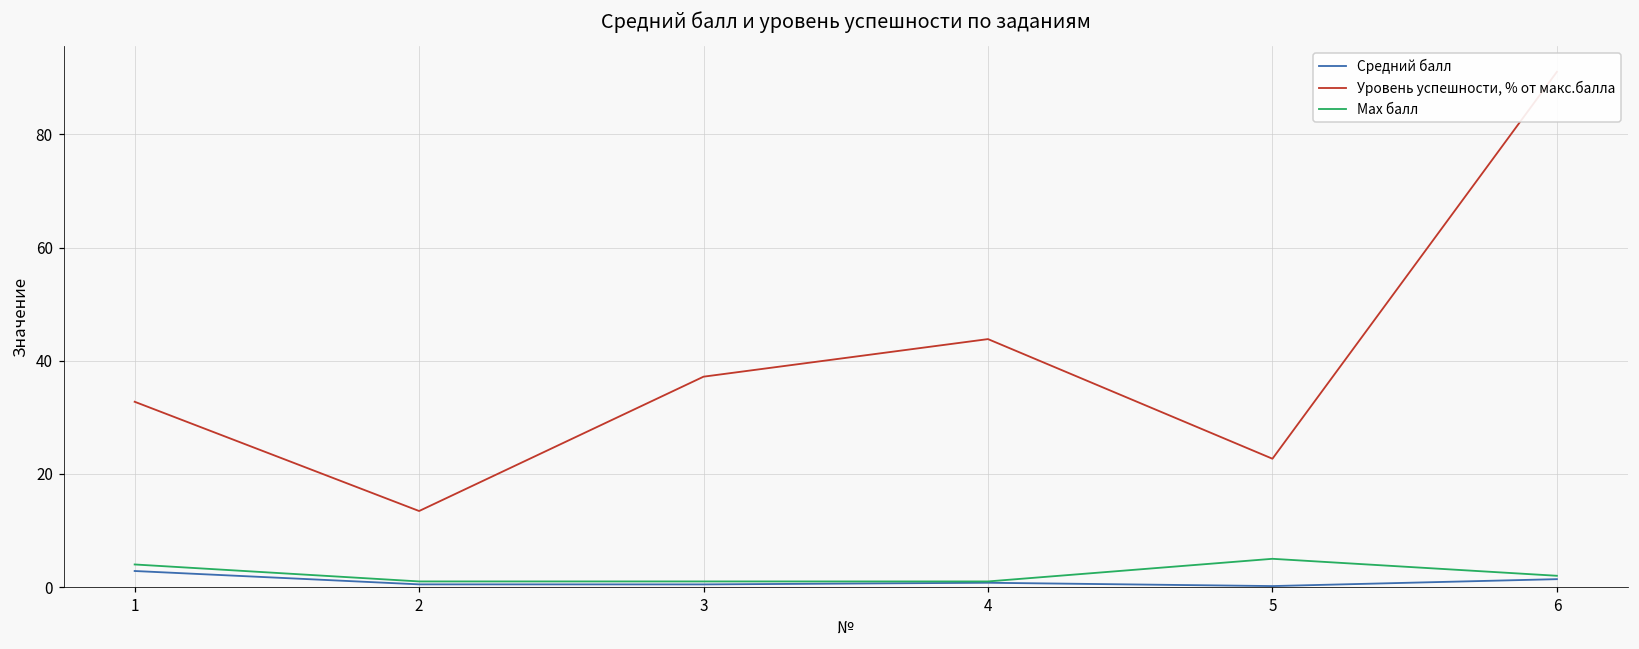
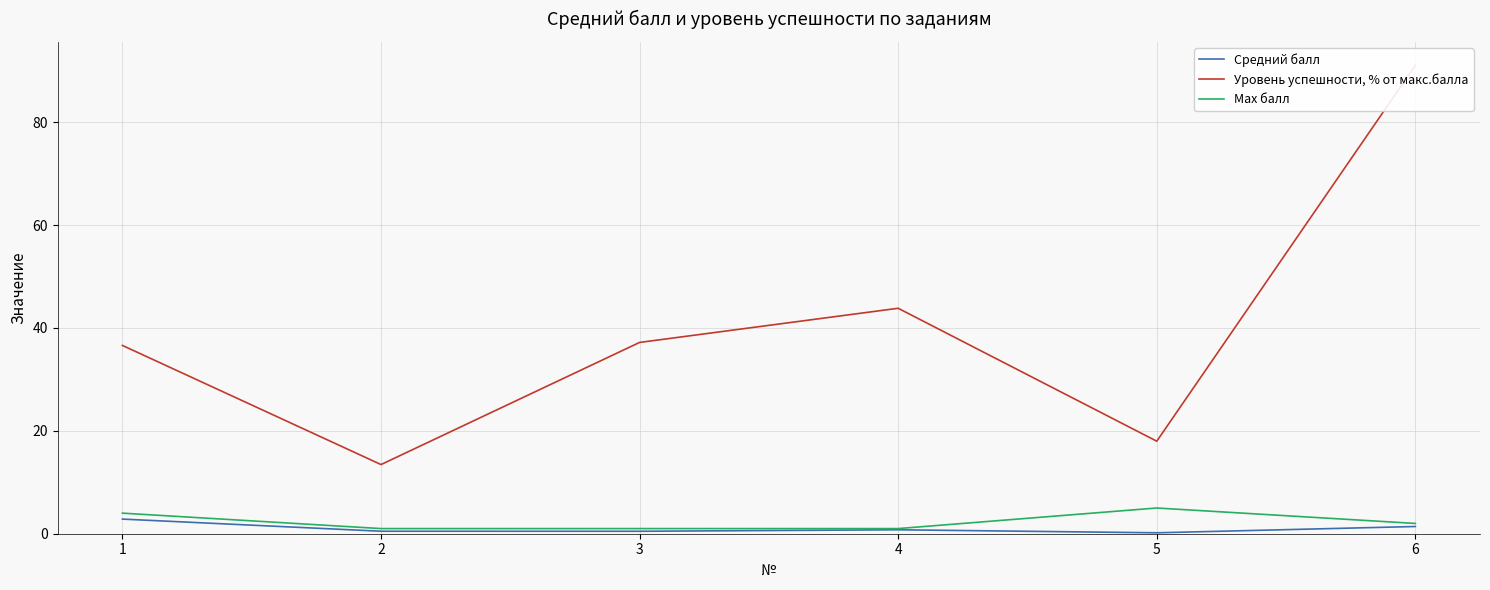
Уровень успешности, % от макс.балла, 1: 33 -> 37
Уровень успешности, % от макс.балла, 5: 23 -> 18
